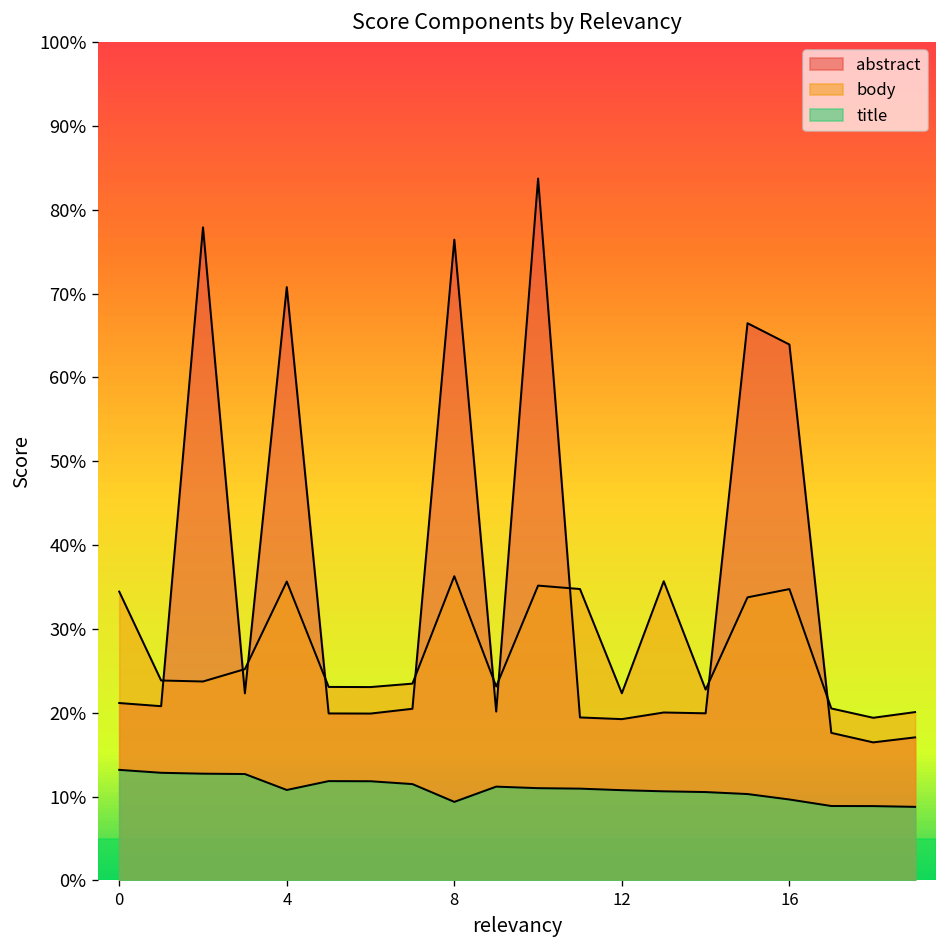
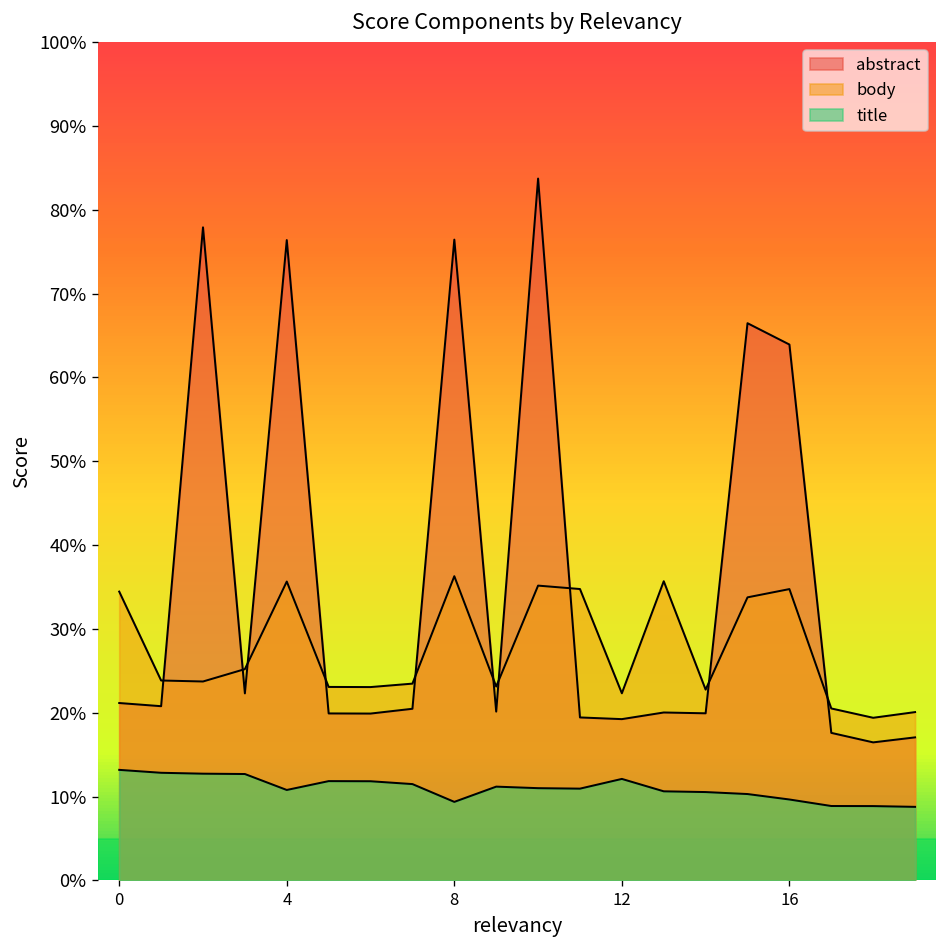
abstract, 4: 71% -> 76%
title, 12: 11% -> 12%
